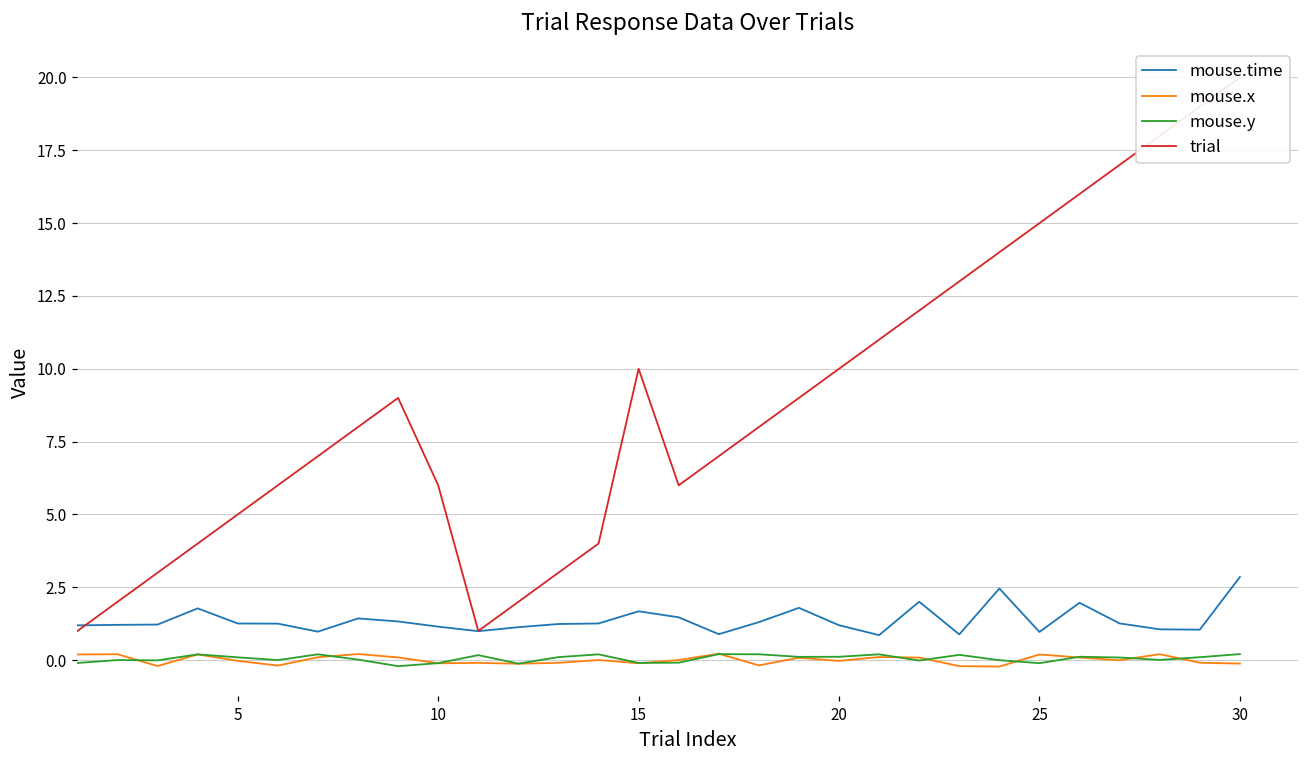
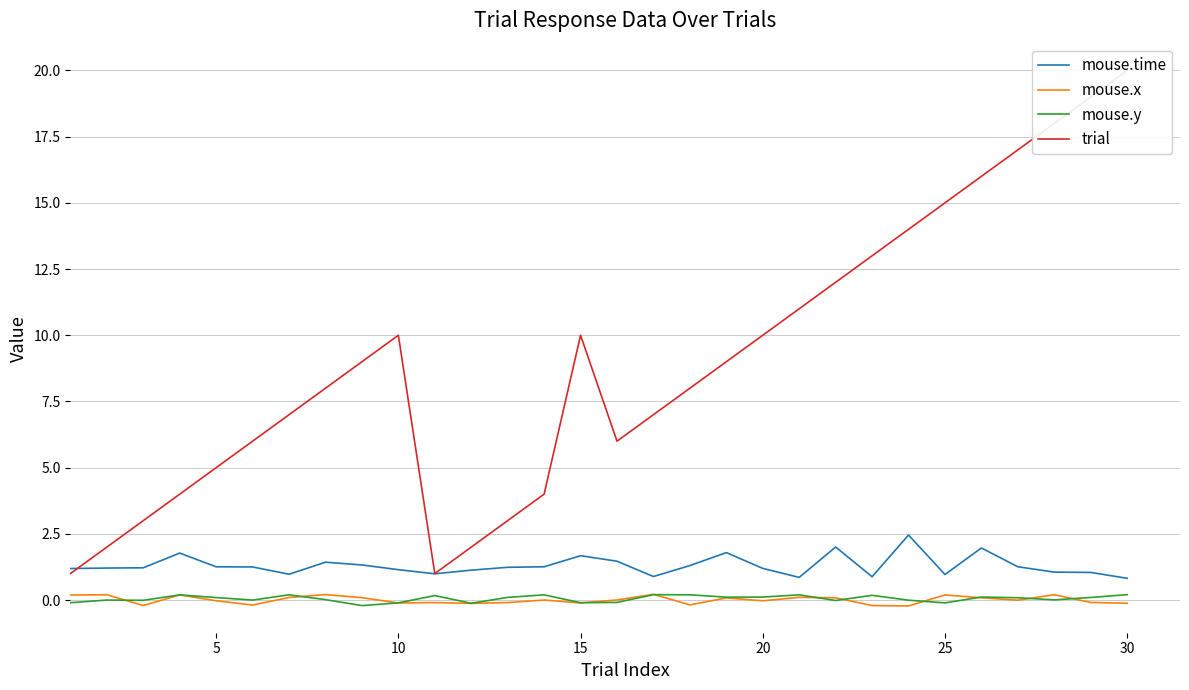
trial, 10: 6 -> 10
mouse.time, 30: 2.9 -> 0.8
